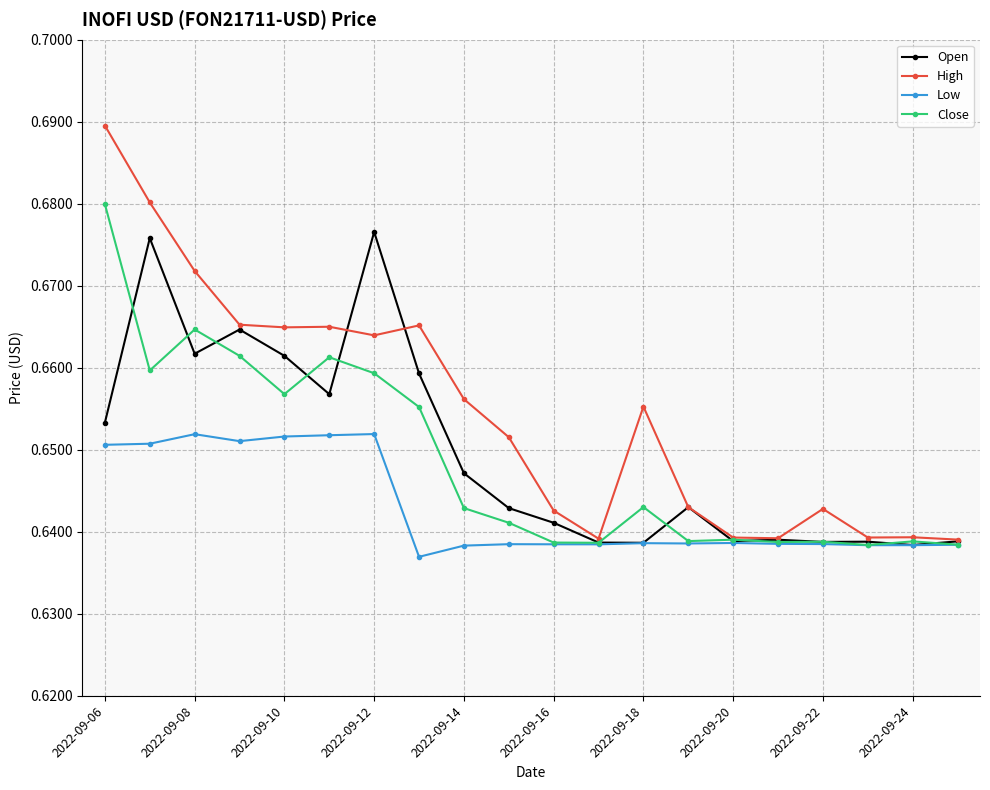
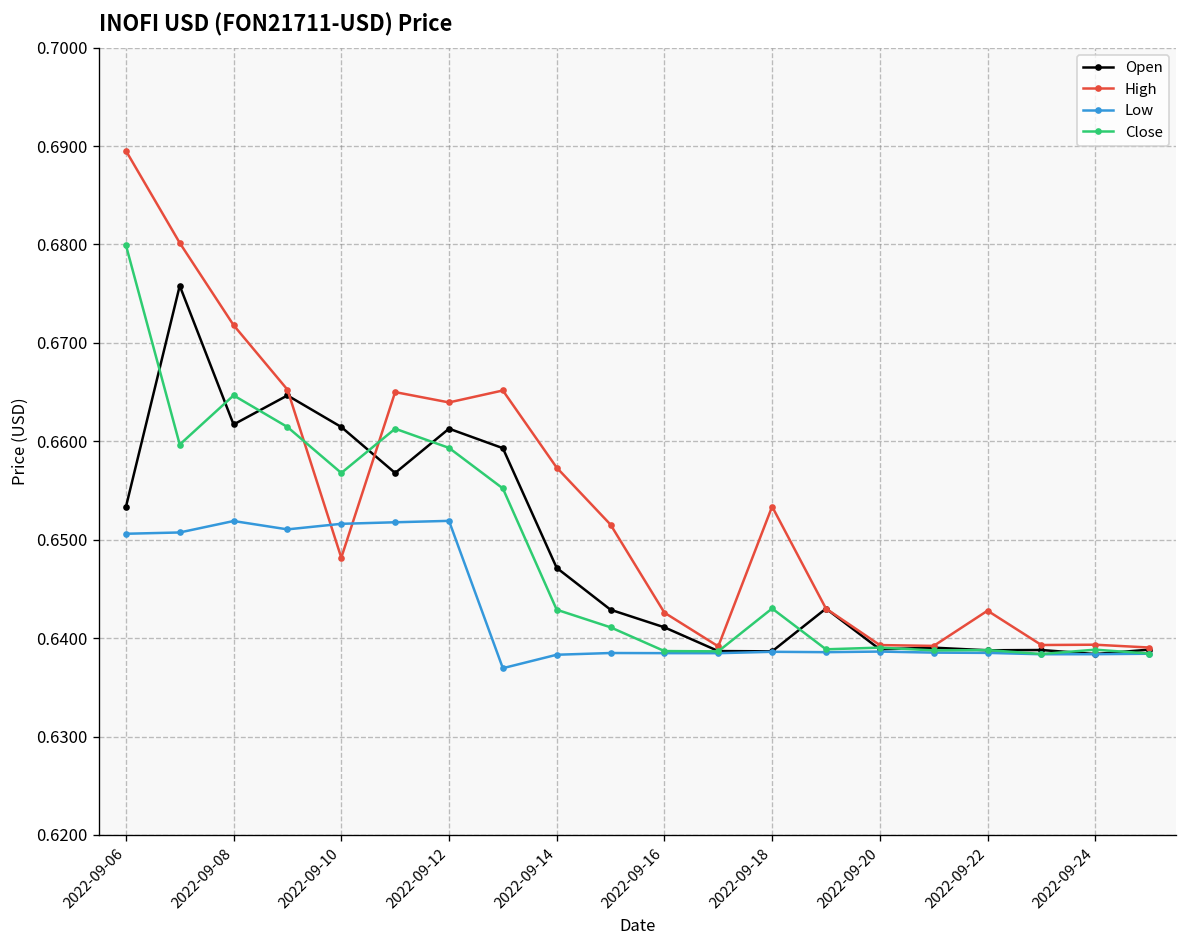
High, 2022-09-10: 0.665 -> 0.648
Open, 2022-09-12: 0.677 -> 0.661
High, 2022-09-14: 0.656 -> 0.657
High, 2022-09-18: 0.655 -> 0.653
